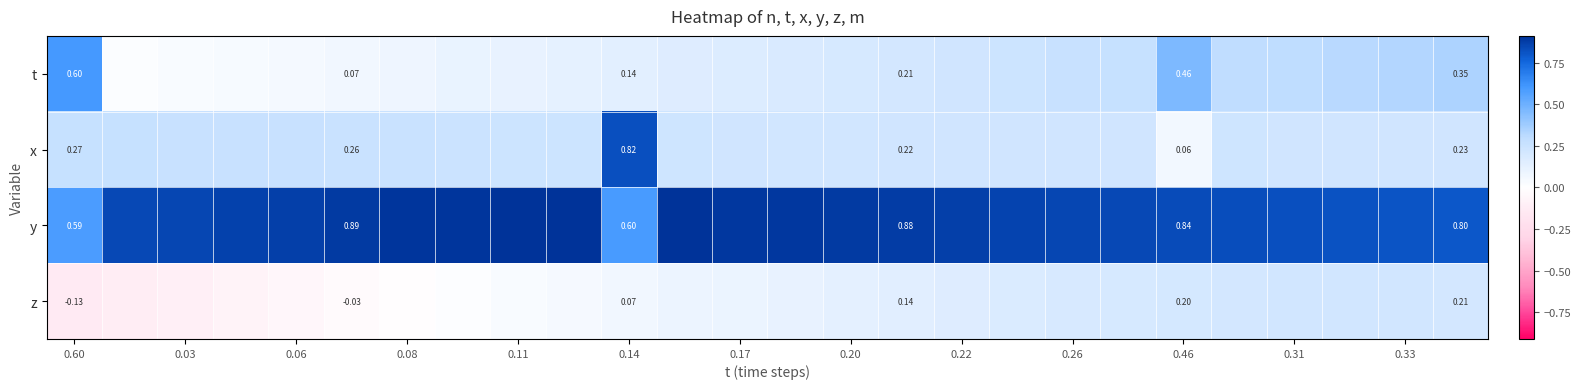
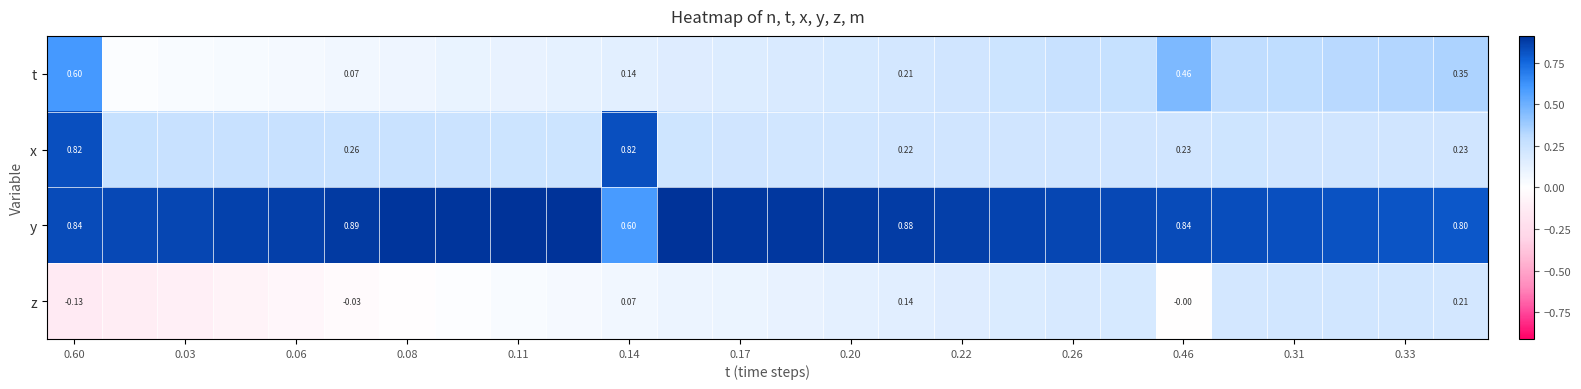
x, 0.60: 0.27 -> 0.82
x, 0.46: 0.06 -> 0.23
y, 0.60: 0.59 -> 0.84
z, 0.46: 0.20 -> -0.00
